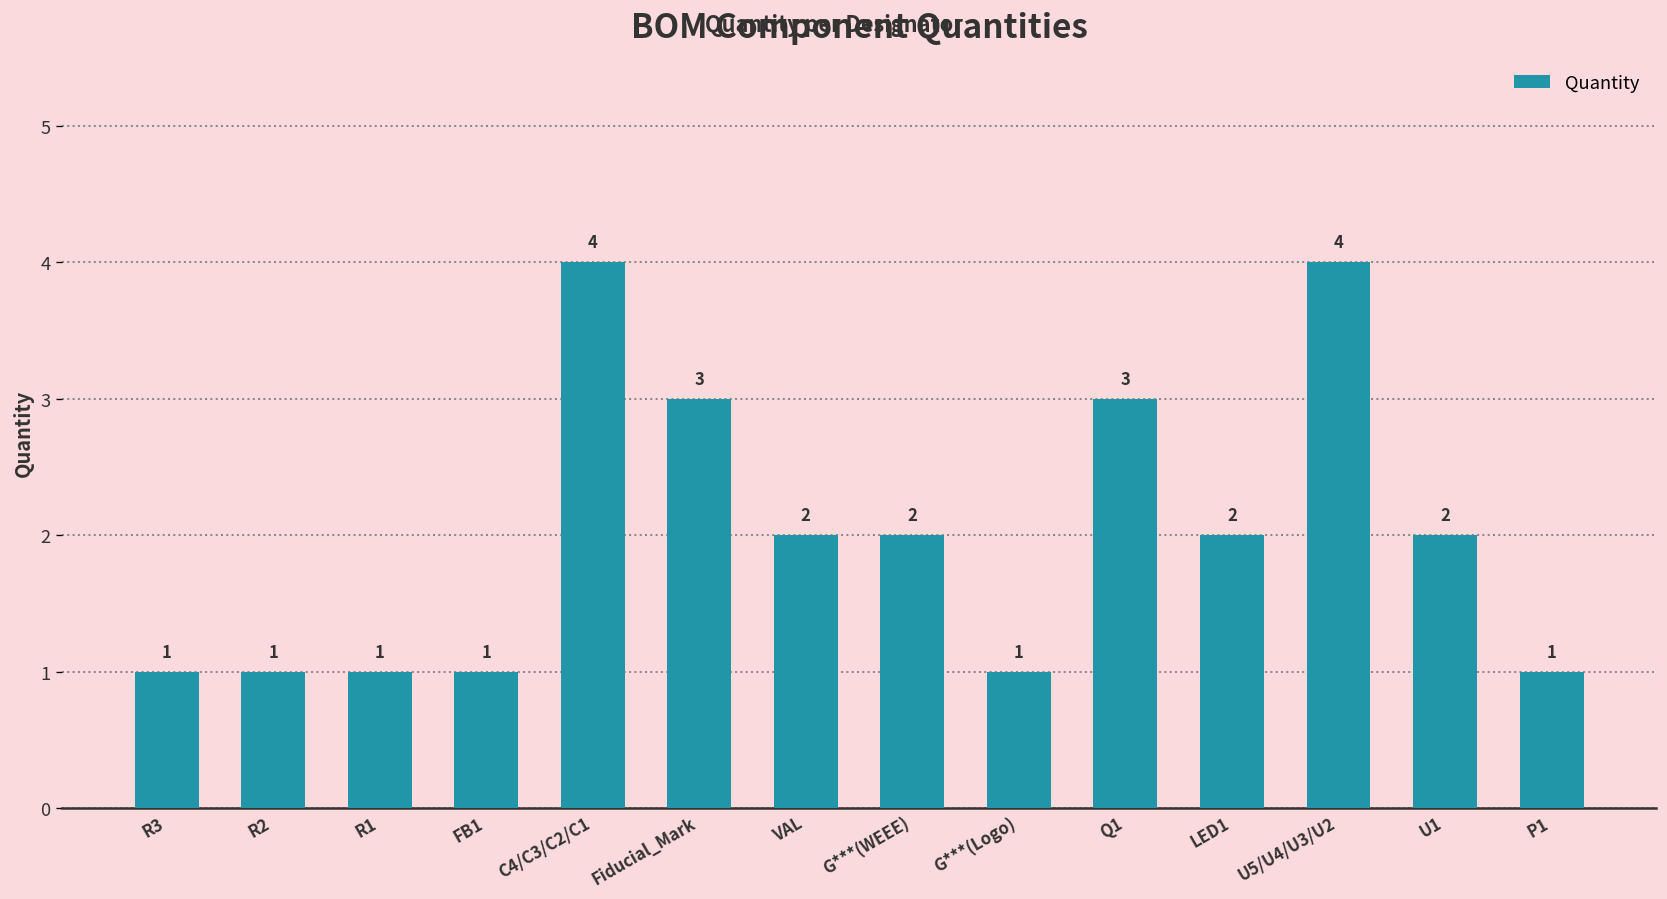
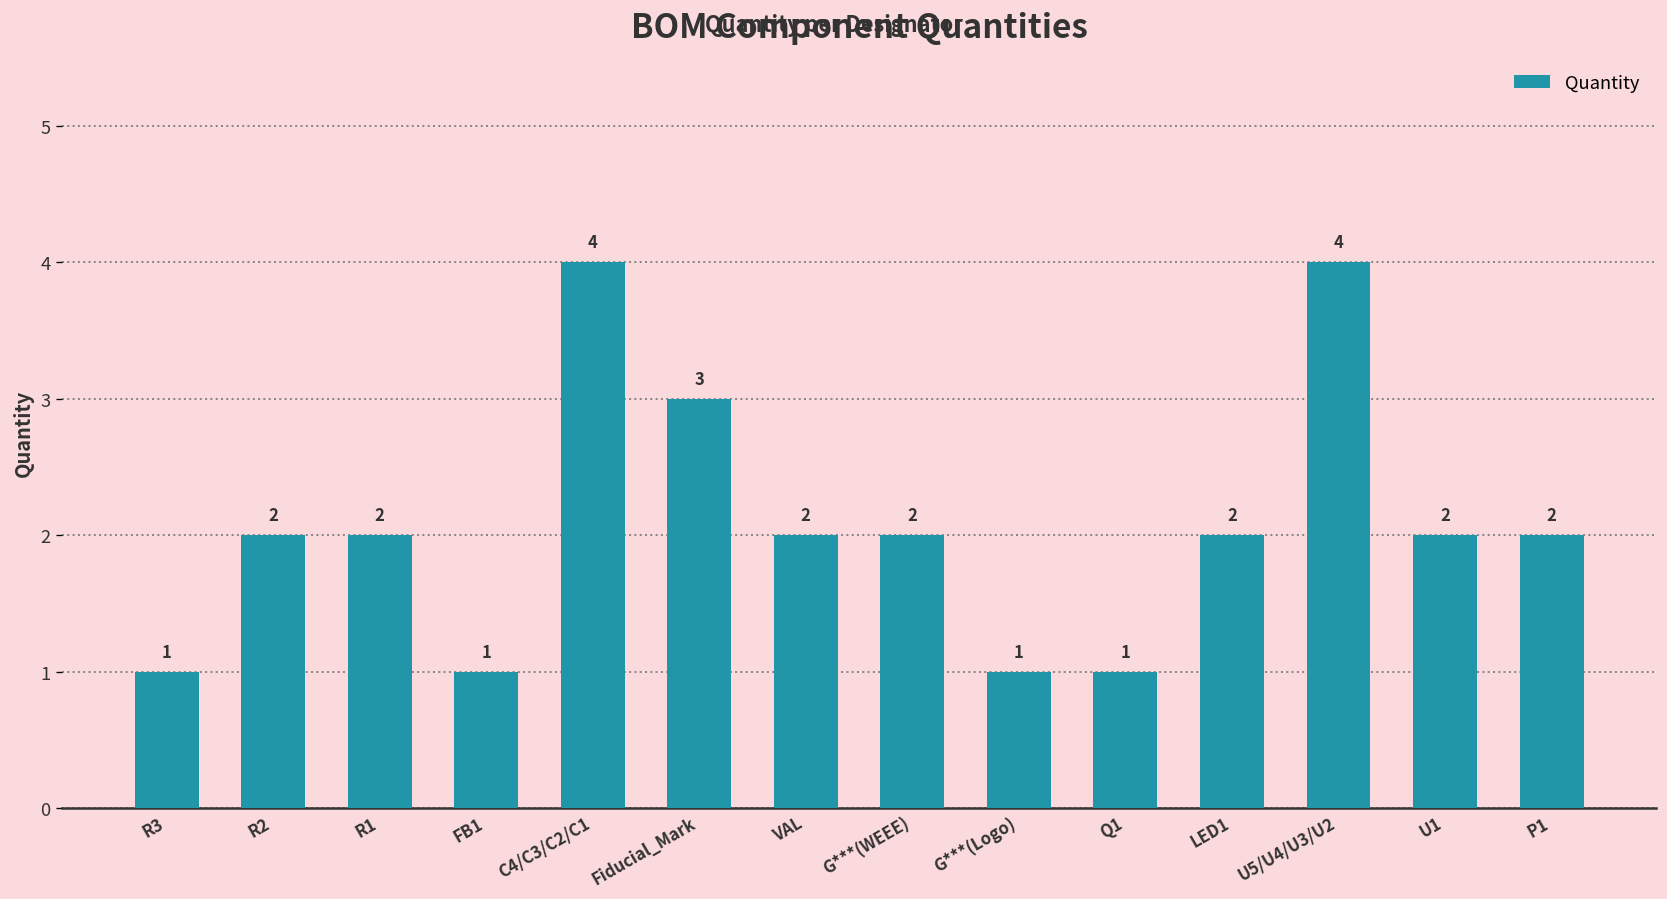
R2: 1 -> 2
R1: 1 -> 2
Q1: 3 -> 1
P1: 1 -> 2
